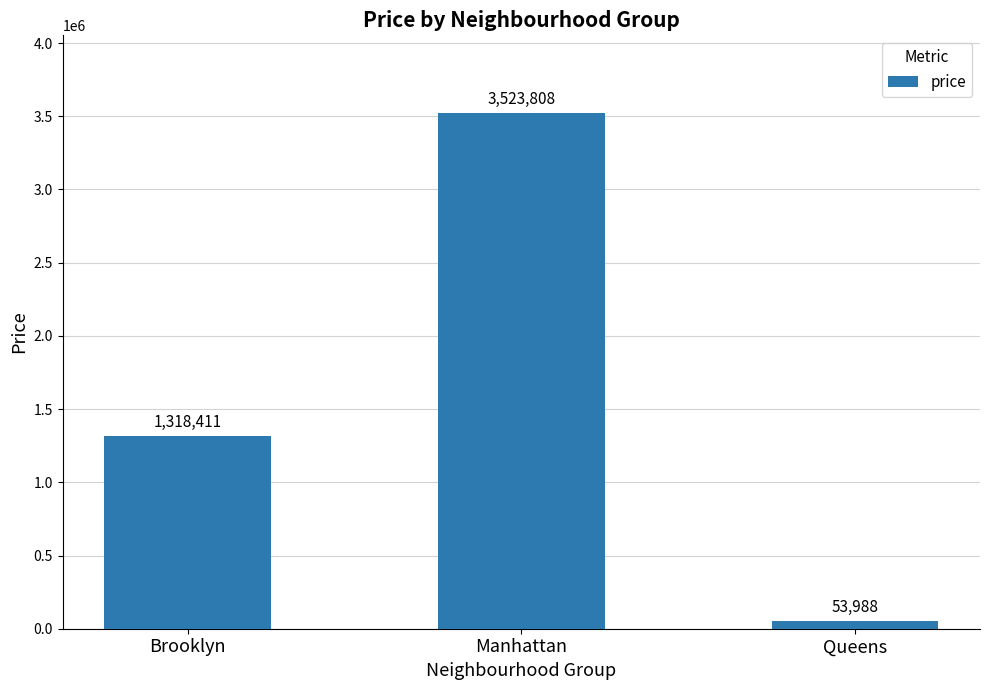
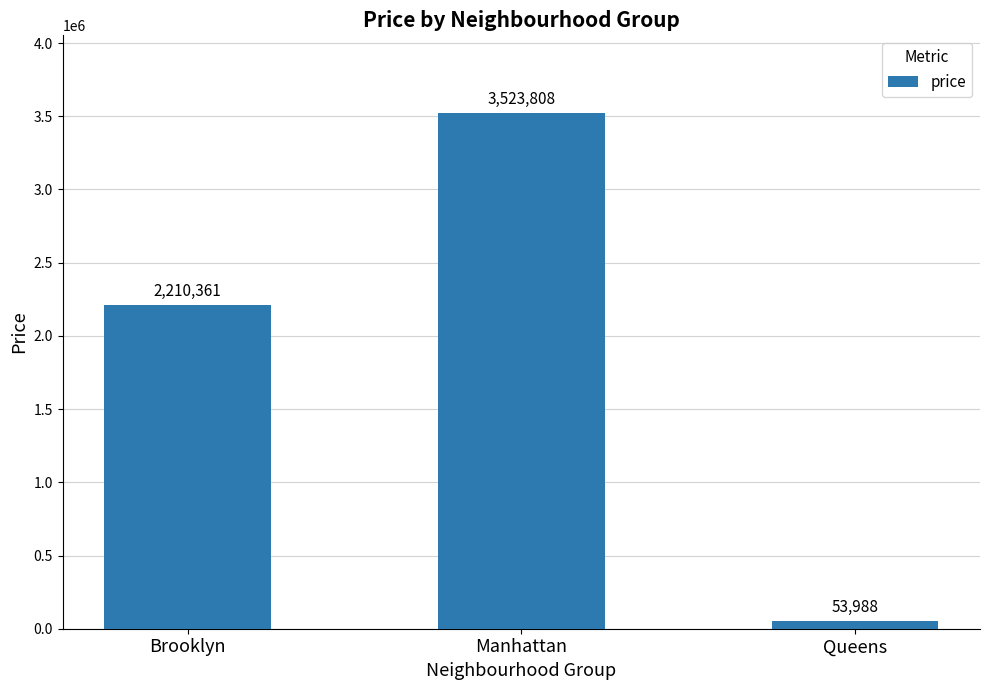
Brooklyn: 1,318,411 -> 2,210,361
